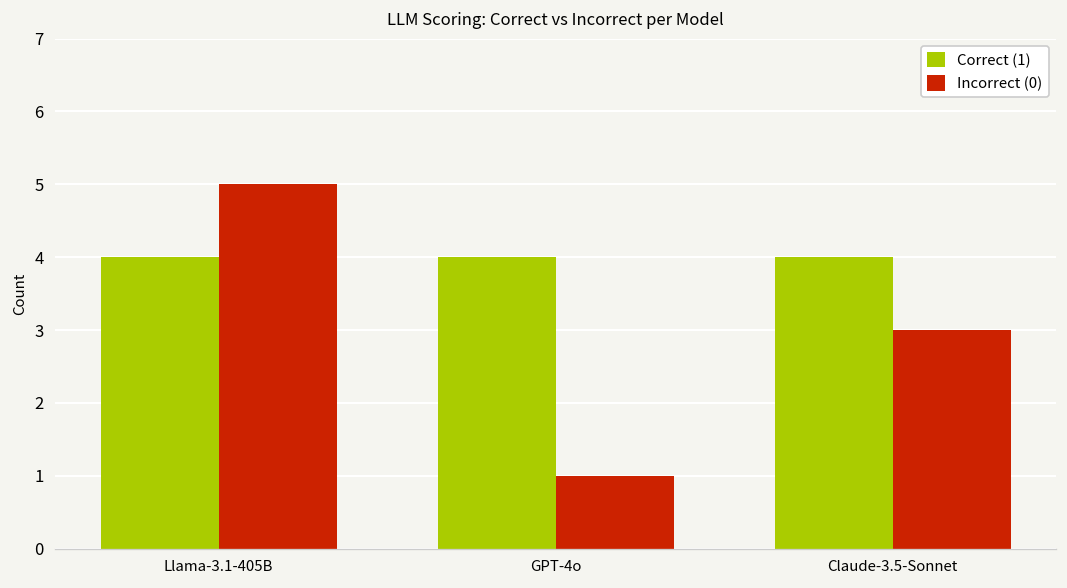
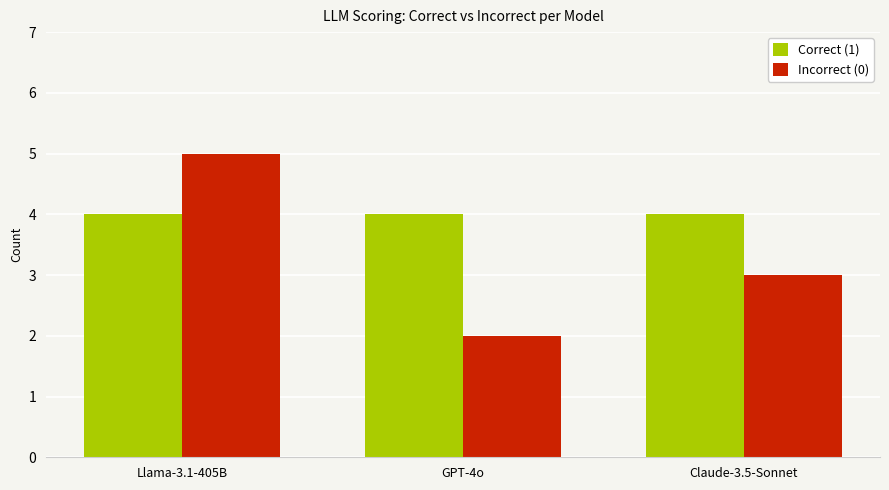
Incorrect (0), GPT-4o: 1 -> 2
